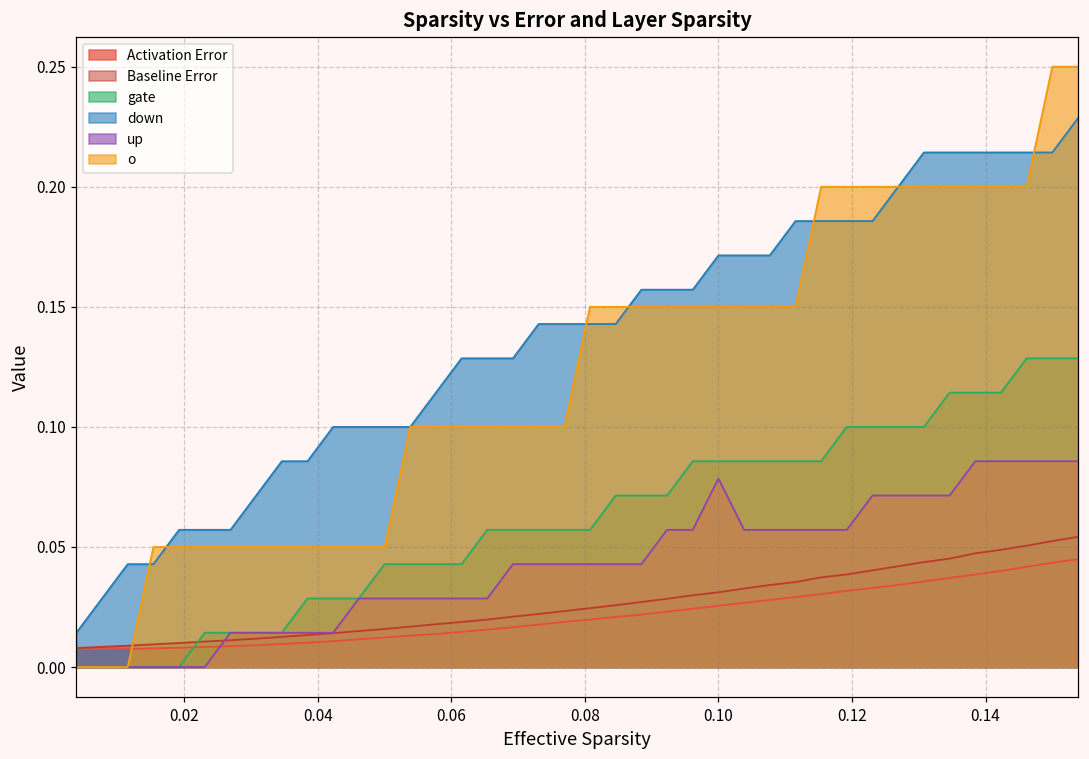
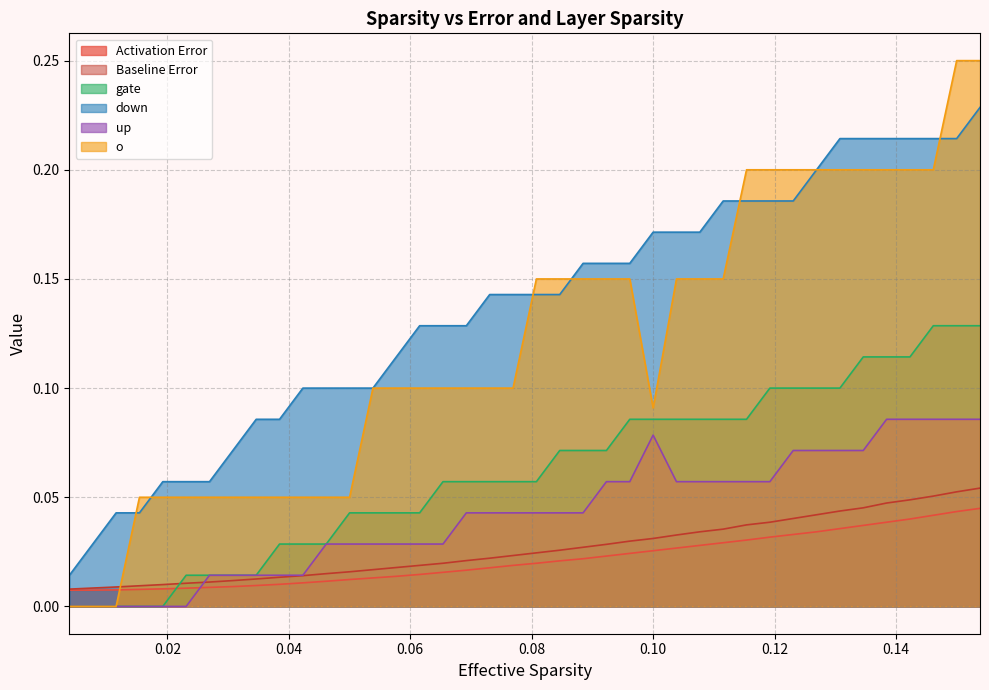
o, 0.10: 0.150 -> 0.091
